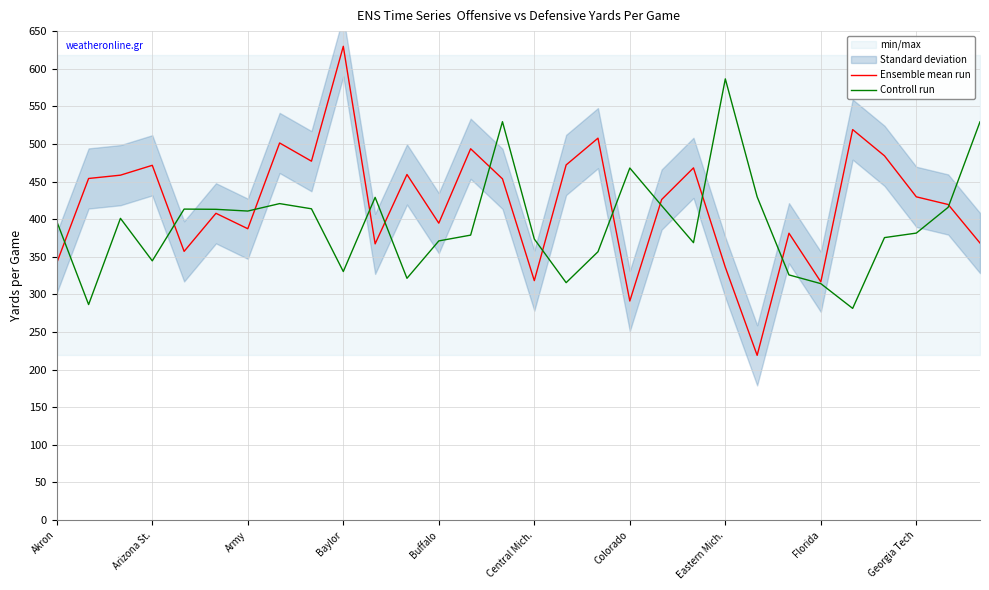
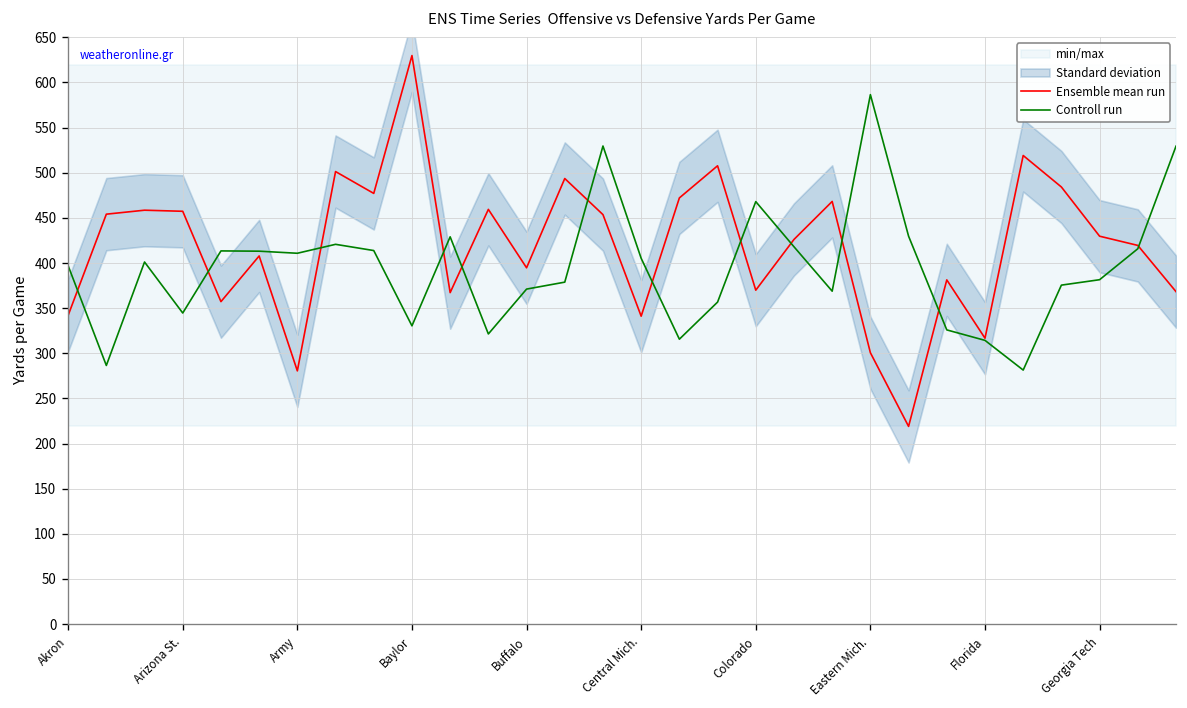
Ensemble mean run, Arizona St.: 470 -> 460
Ensemble mean run, Army: 390 -> 280
Ensemble mean run, Central Mich.: 320 -> 340
Controll run, Central Mich.: 370 -> 410
Ensemble mean run, Colorado: 290 -> 370
Ensemble mean run, Eastern Mich.: 340 -> 300
